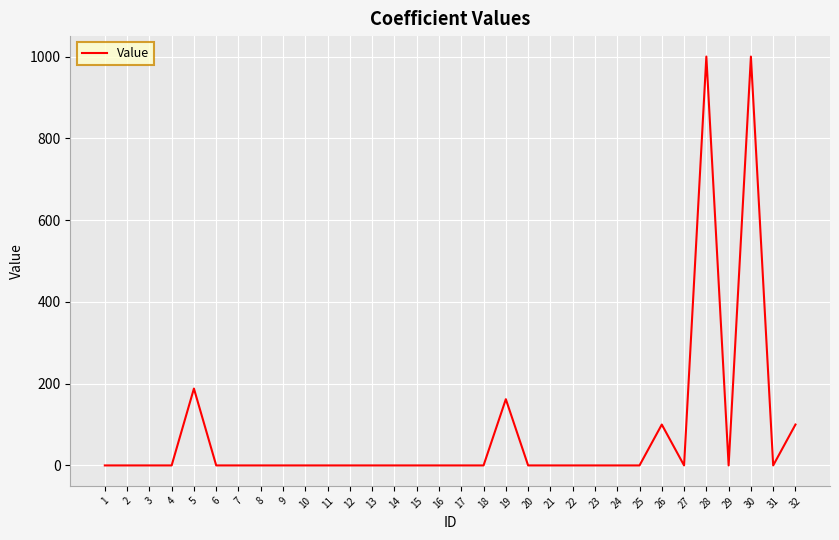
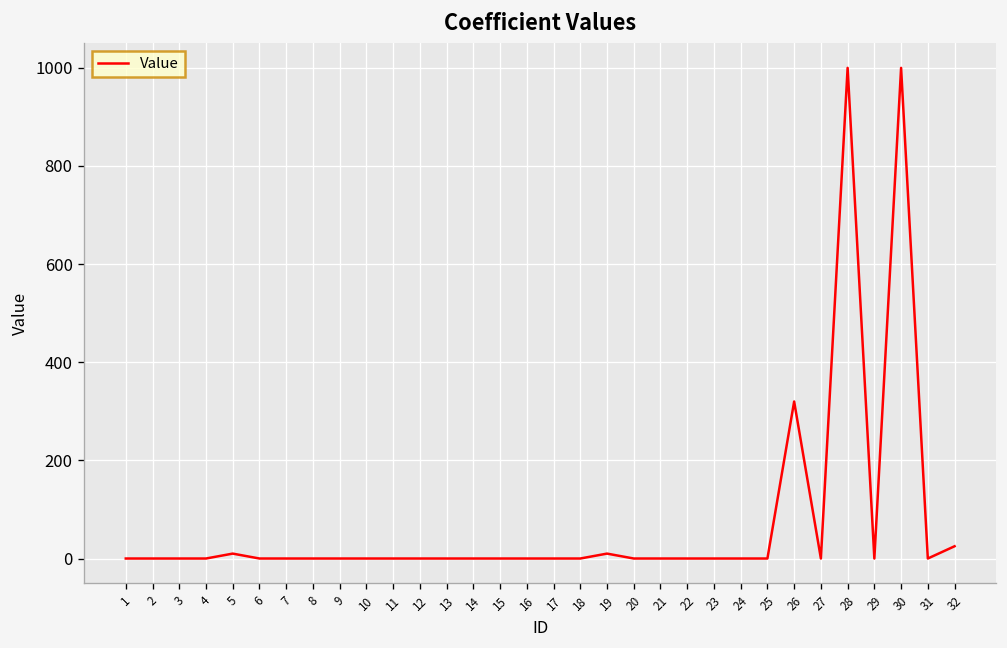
5: 190 -> 10
19: 160 -> 10
26: 100 -> 320
32: 100 -> 30
